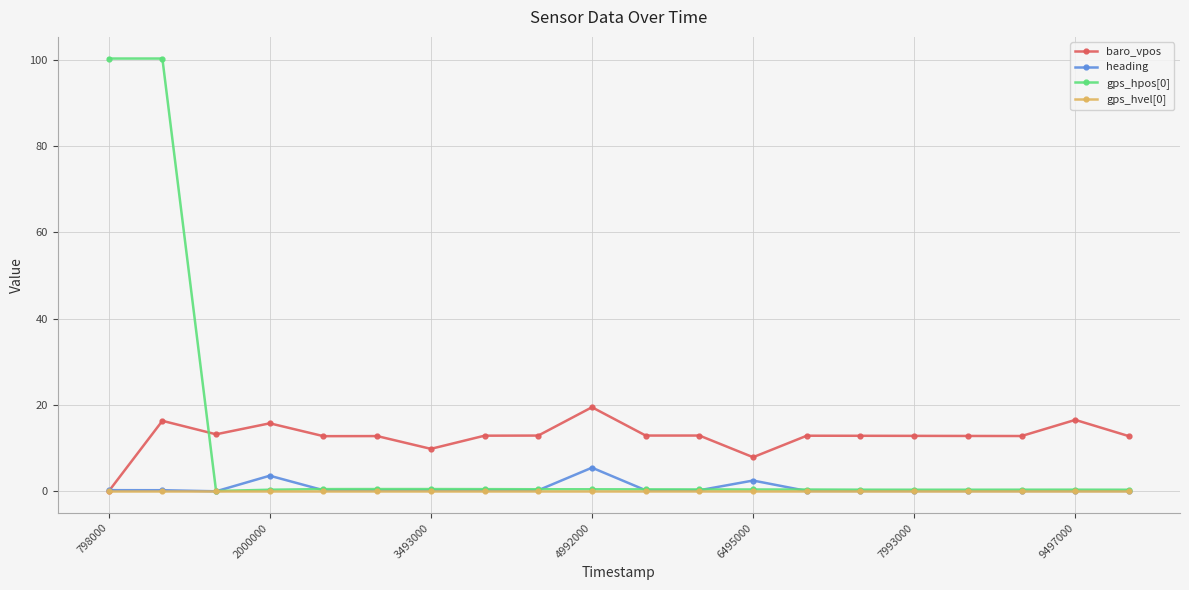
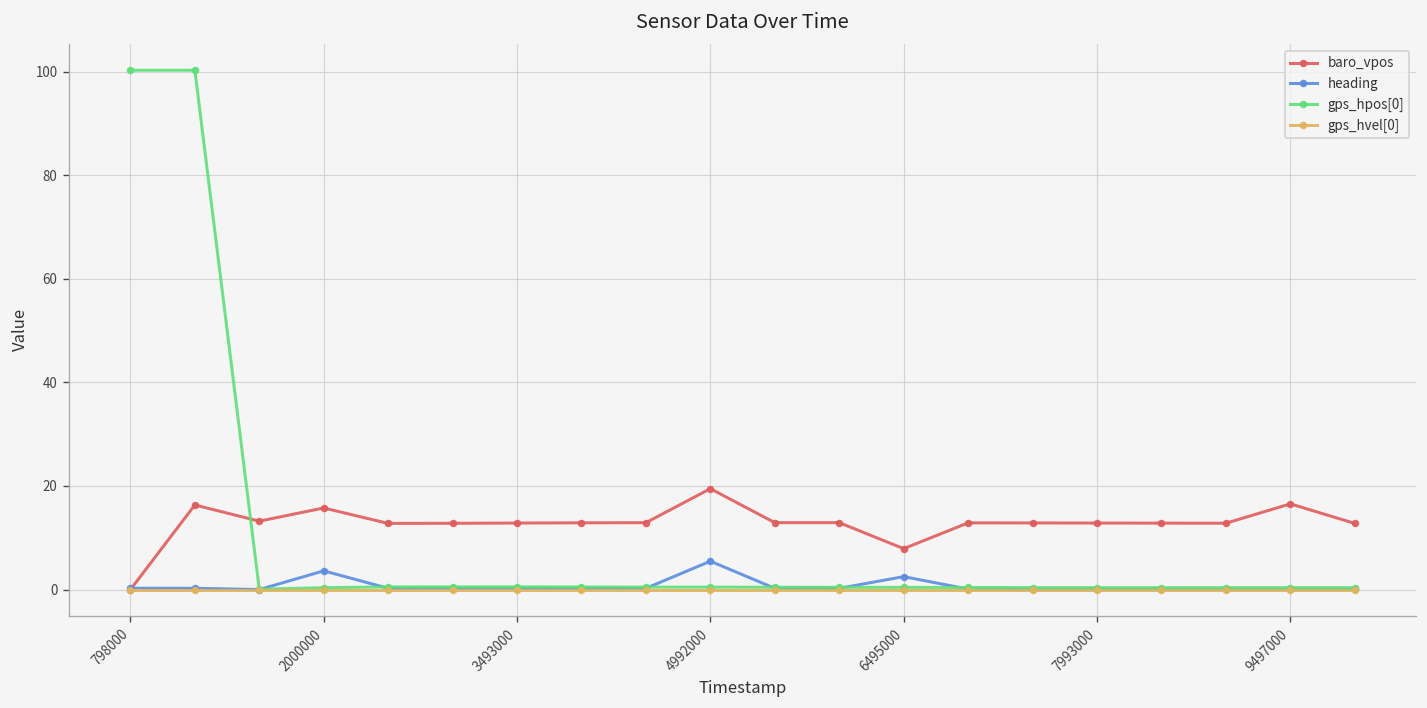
baro_vpos, 3493000: 10 -> 13
